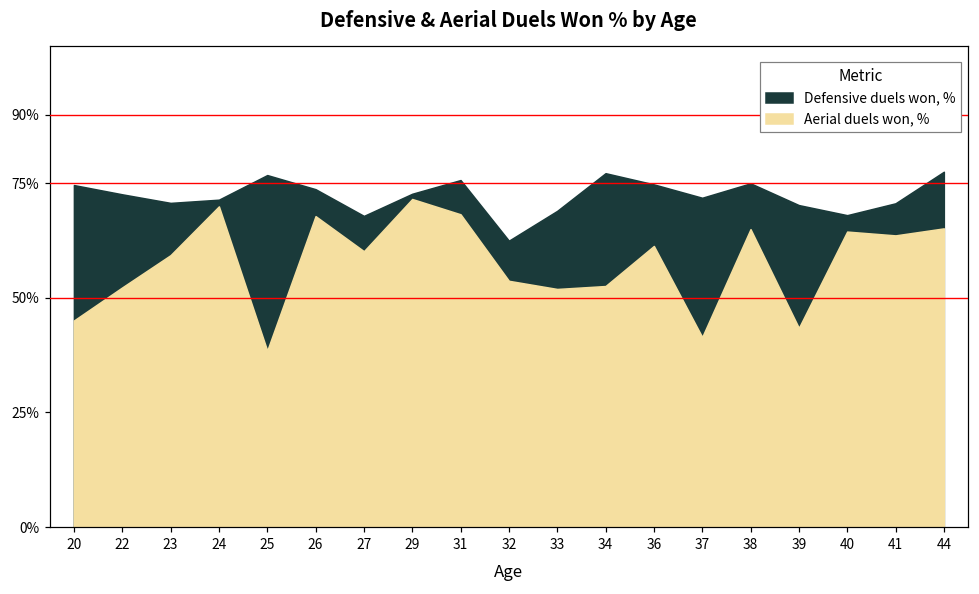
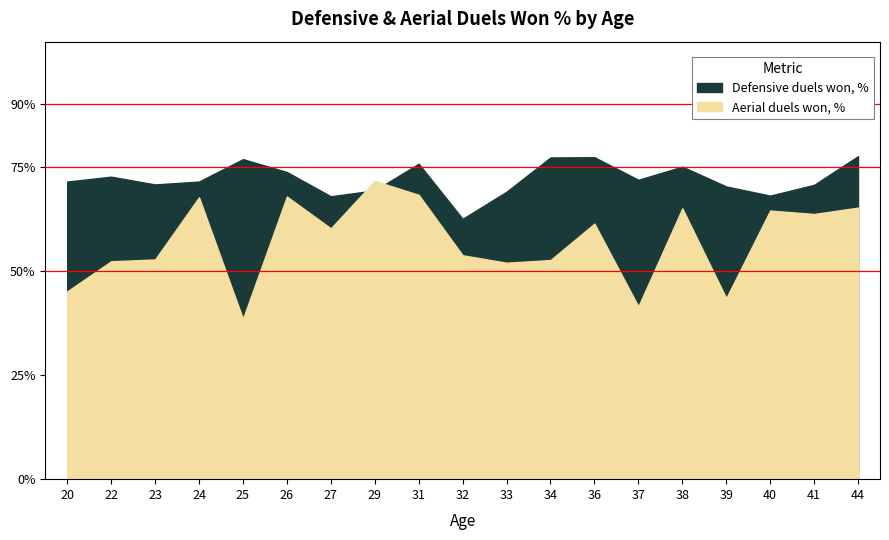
Defensive duels won, %, 20: 75% -> 71%
Aerial duels won, %, 23: 59% -> 53%
Aerial duels won, %, 24: 70% -> 68%
Defensive duels won, %, 29: 73% -> 69%
Defensive duels won, %, 36: 75% -> 77%
